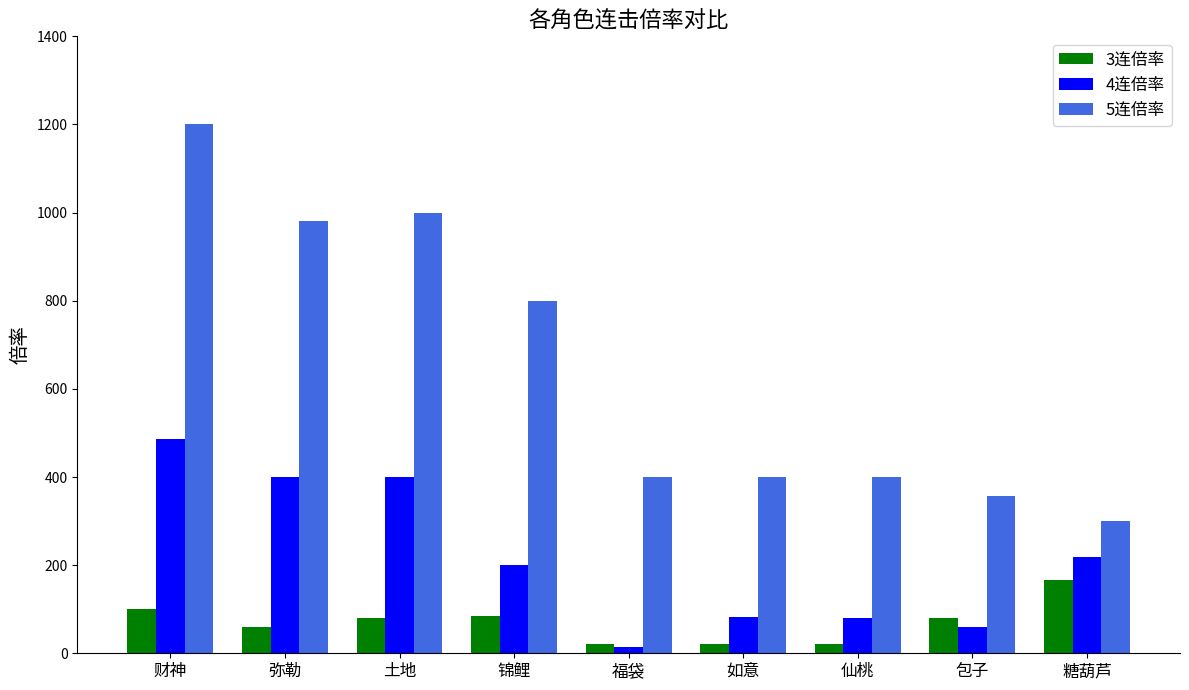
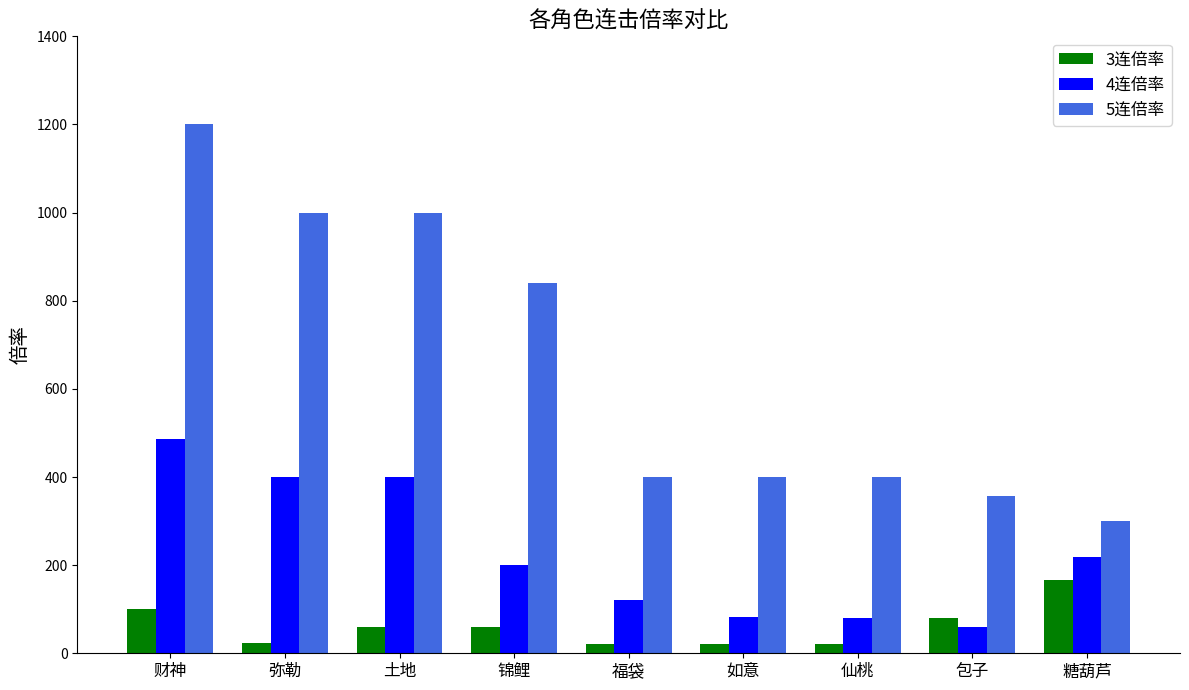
3连倍率, 弥勒: 60 -> 20
5连倍率, 弥勒: 980 -> 1000
3连倍率, 土地: 80 -> 60
3连倍率, 锦鲤: 90 -> 60
5连倍率, 锦鲤: 800 -> 840
4连倍率, 福袋: 20 -> 120
